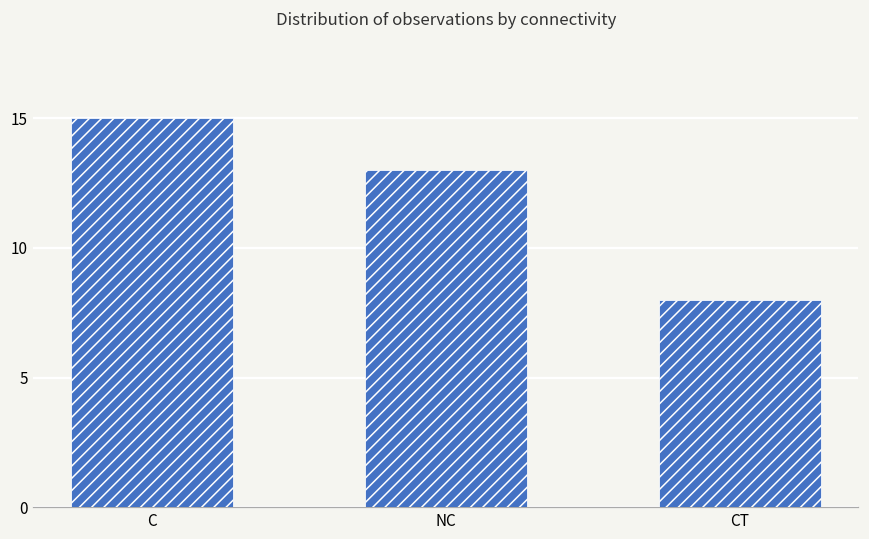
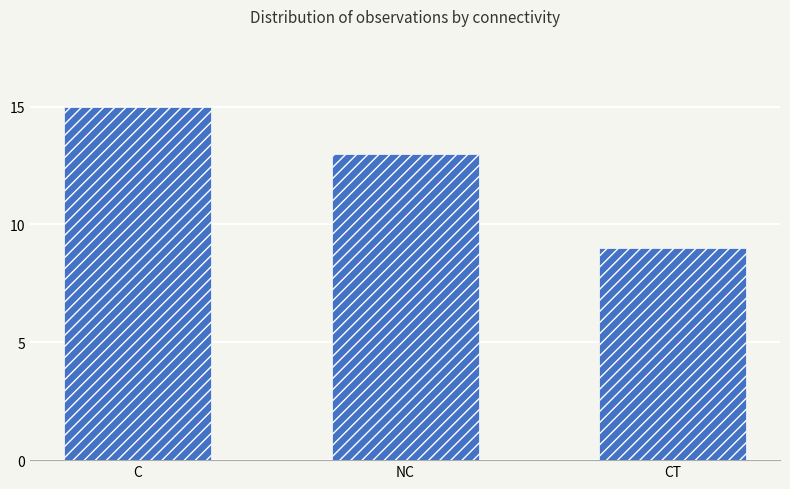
CT: 8 -> 9
